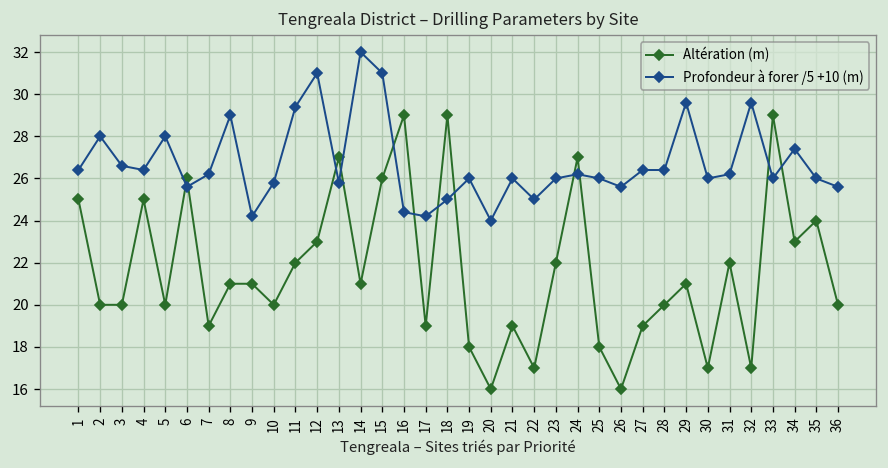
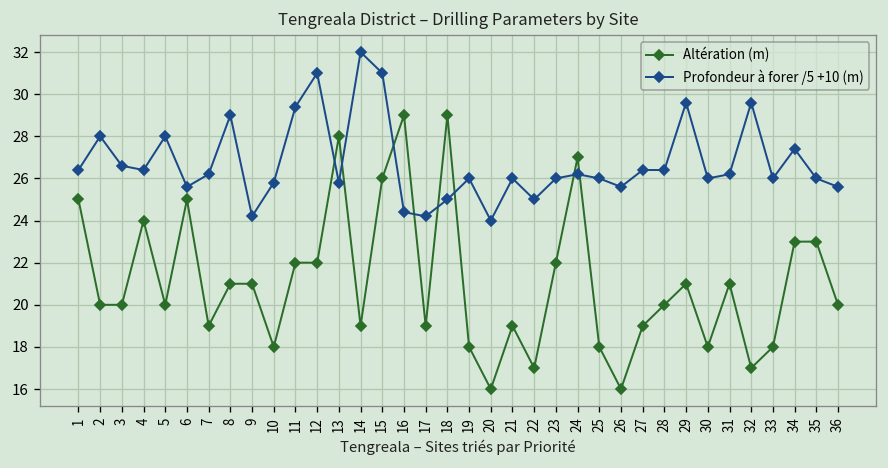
Altération (m), 4: 25 -> 24
Altération (m), 6: 26 -> 25
Altération (m), 10: 20 -> 18
Altération (m), 12: 23 -> 22
Altération (m), 13: 27 -> 28
Altération (m), 14: 21 -> 19
Altération (m), 30: 17 -> 18
Altération (m), 31: 22 -> 21
Altération (m), 33: 29 -> 18
Altération (m), 35: 24 -> 23
